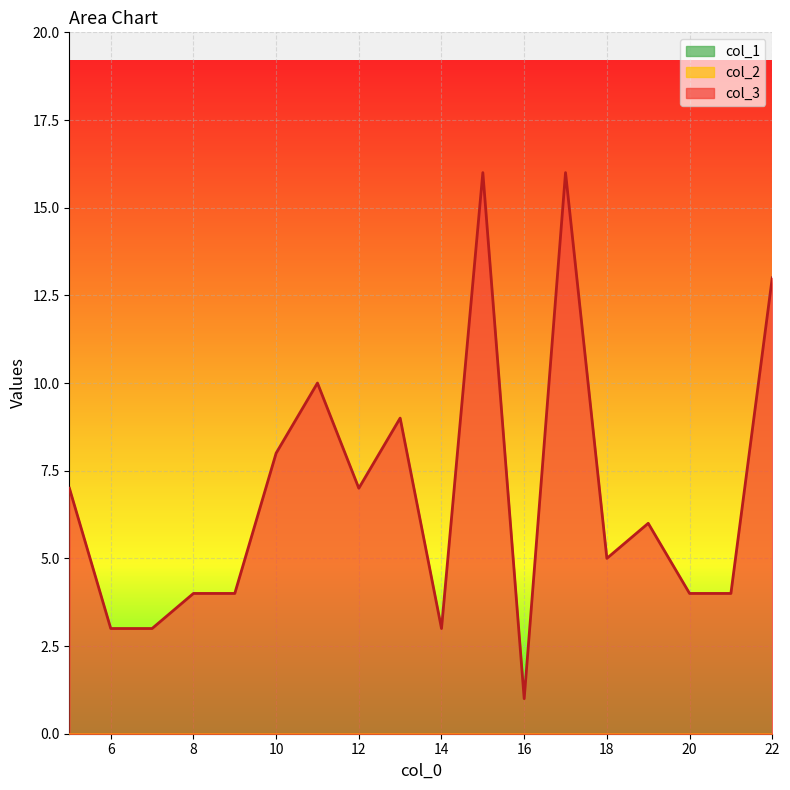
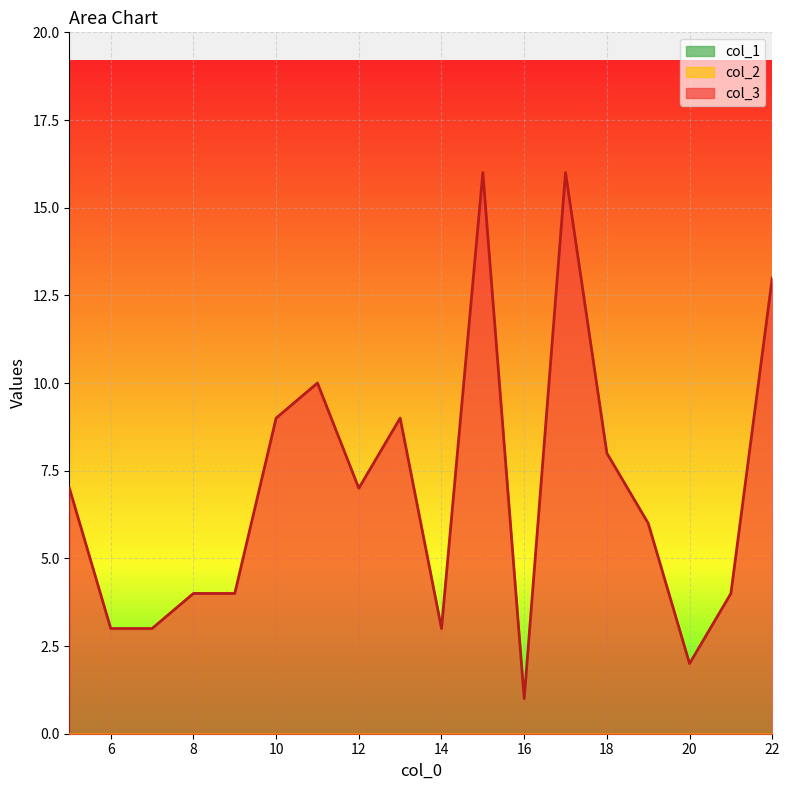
col_3, 10: 8 -> 9
col_3, 18: 5 -> 8
col_3, 20: 4 -> 2
